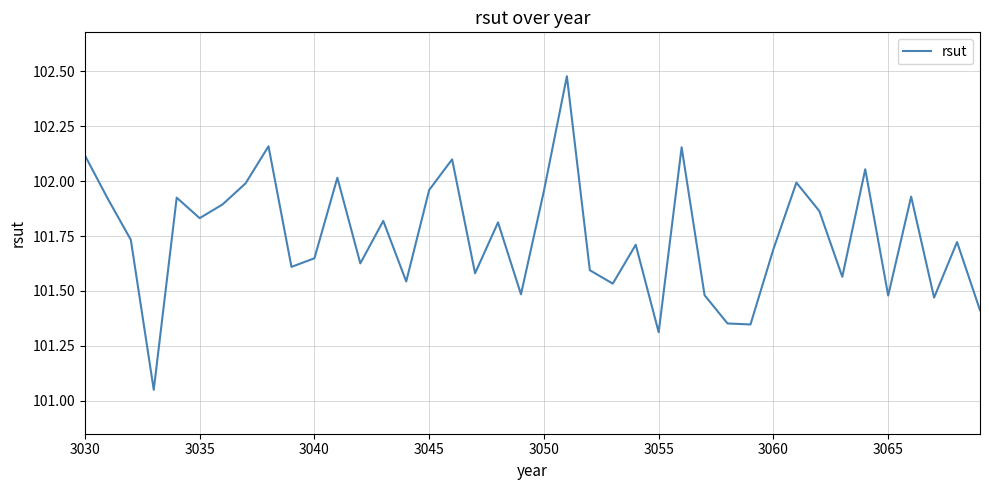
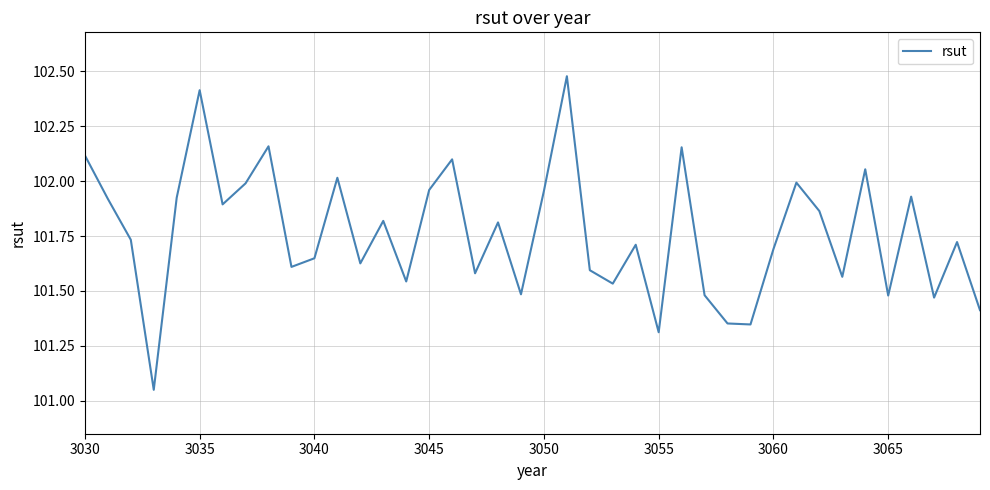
3035: 101.83 -> 102.41
